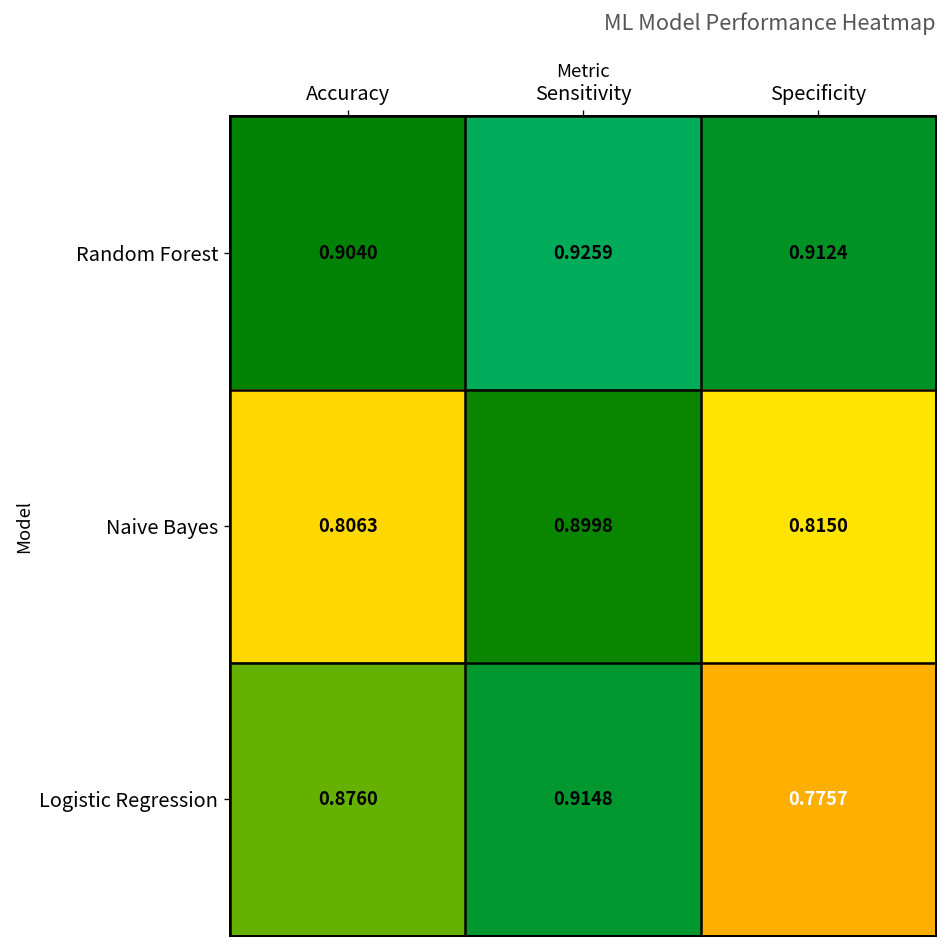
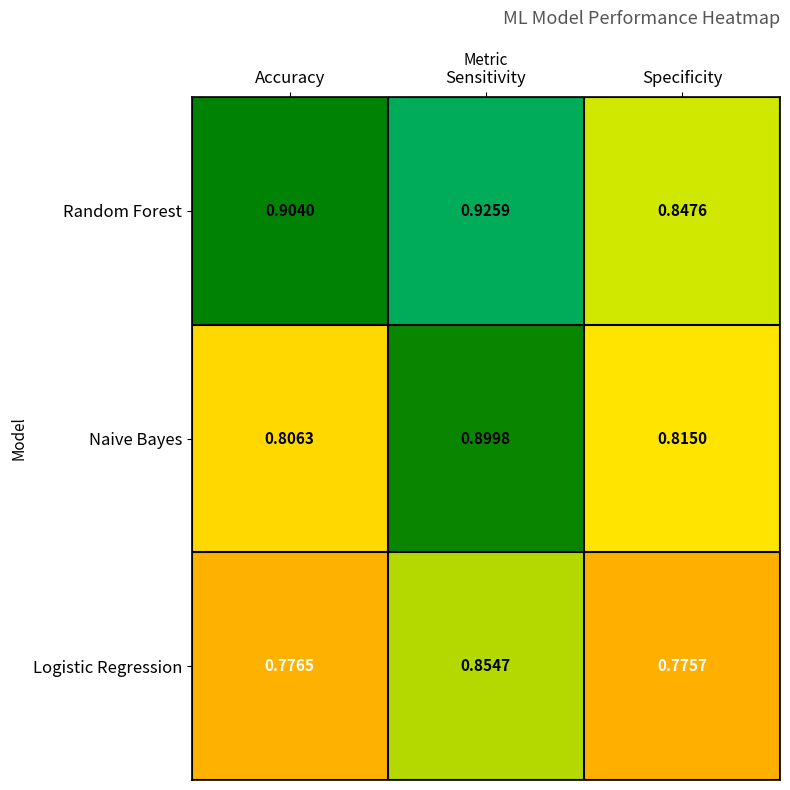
Random Forest, Specificity: 0.9124 -> 0.8476
Logistic Regression, Accuracy: 0.8760 -> 0.7765
Logistic Regression, Sensitivity: 0.9148 -> 0.8547
